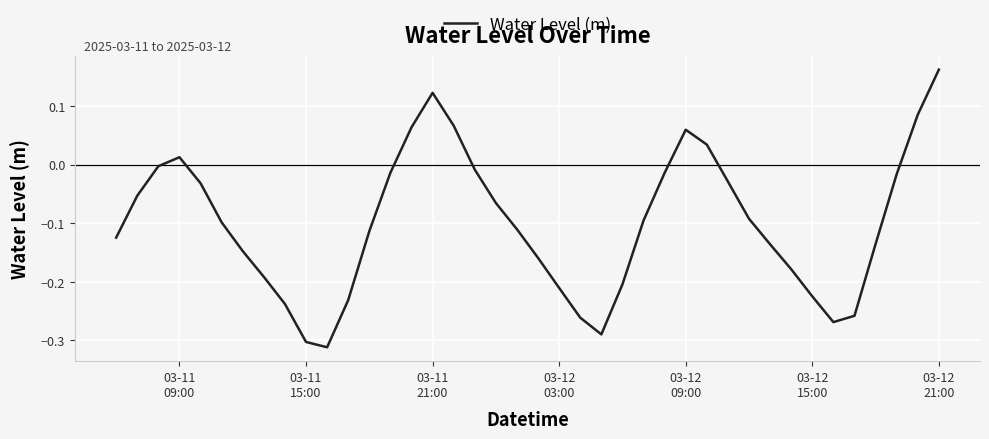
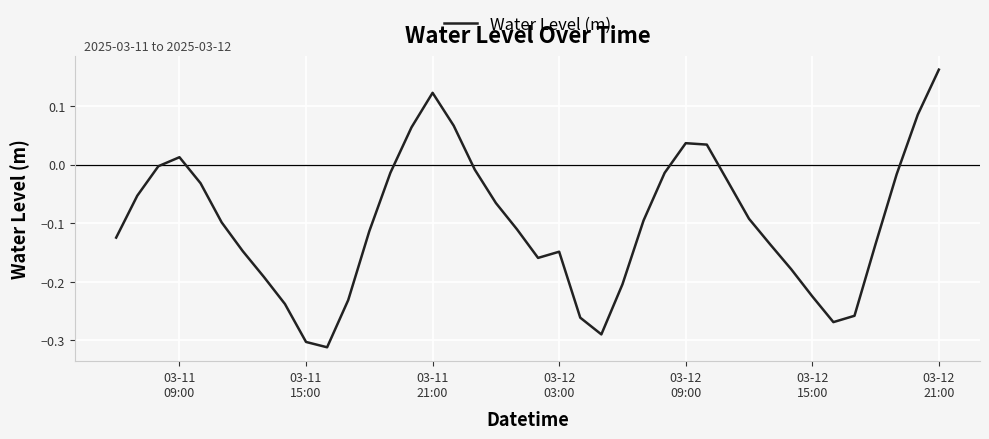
03-12 03:00: -0.21 -> -0.15
03-12 09:00: 0.06 -> 0.04
